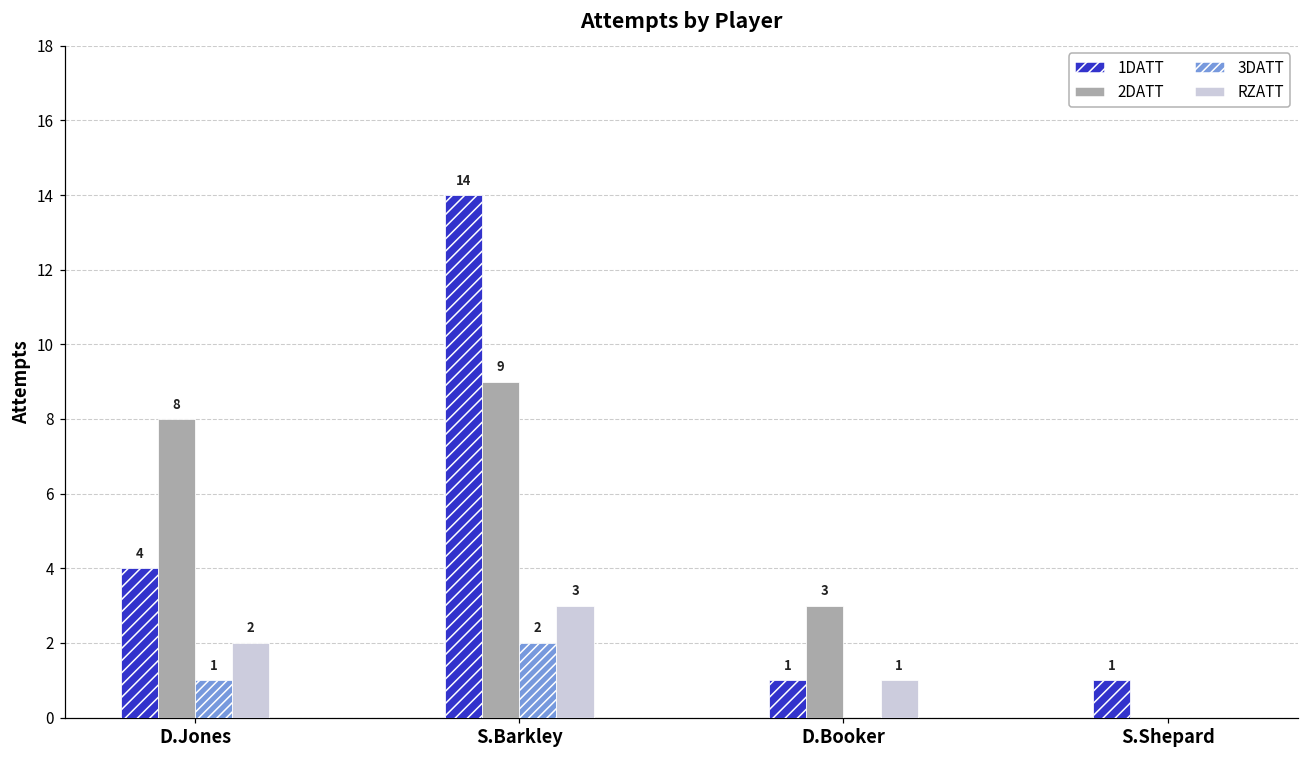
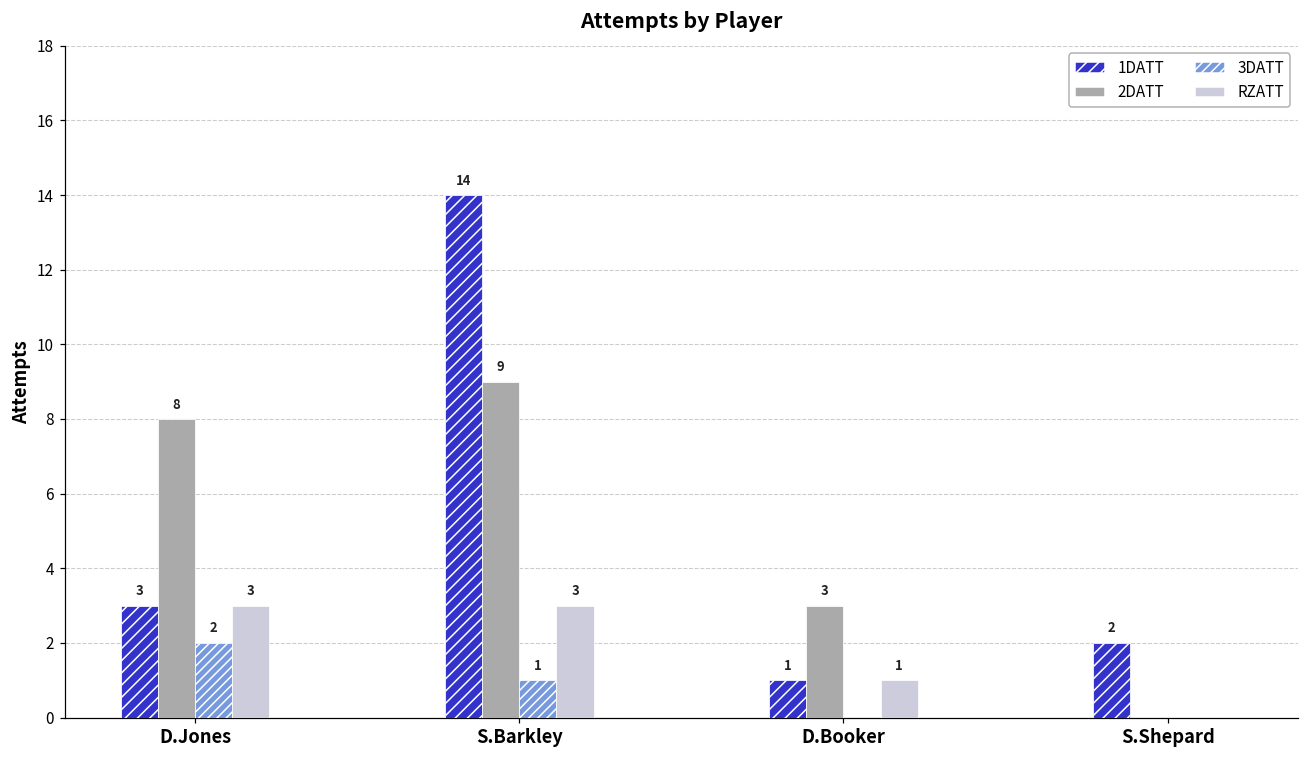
1DATT, D.Jones: 4 -> 3
3DATT, D.Jones: 1 -> 2
RZATT, D.Jones: 2 -> 3
3DATT, S.Barkley: 2 -> 1
1DATT, S.Shepard: 1 -> 2
